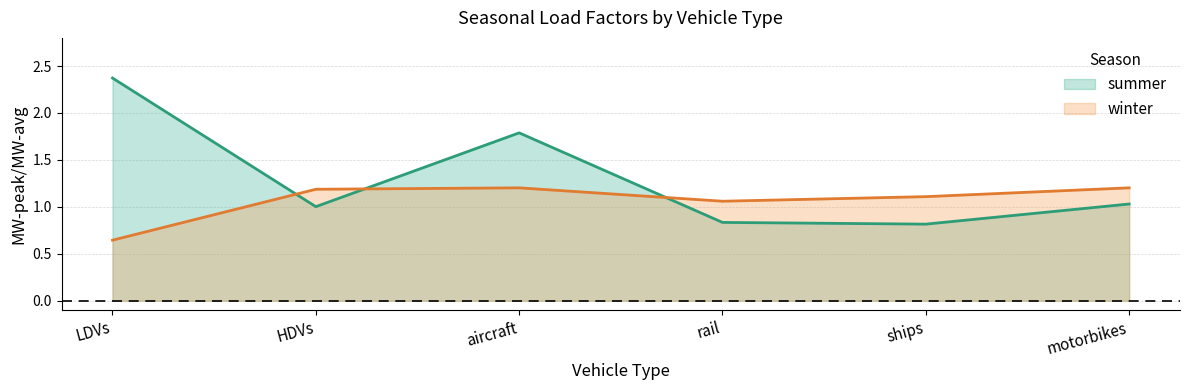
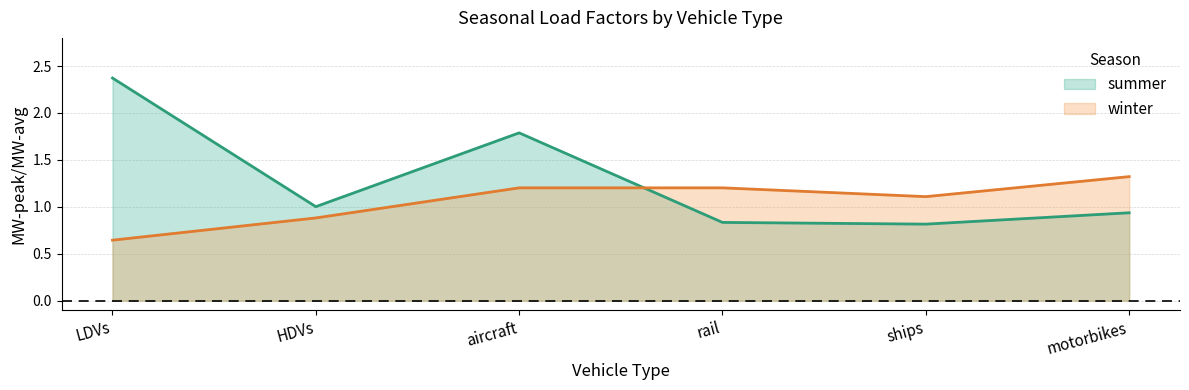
winter, HDVs: 1.2 -> 0.9
winter, rail: 1.1 -> 1.2
summer, motorbikes: 1.0 -> 0.9
winter, motorbikes: 1.2 -> 1.3
